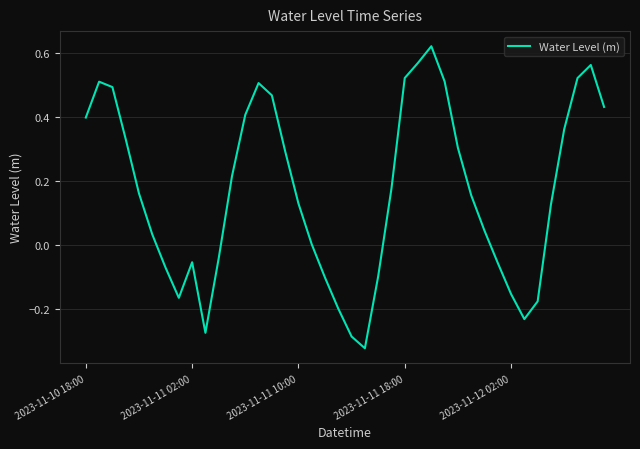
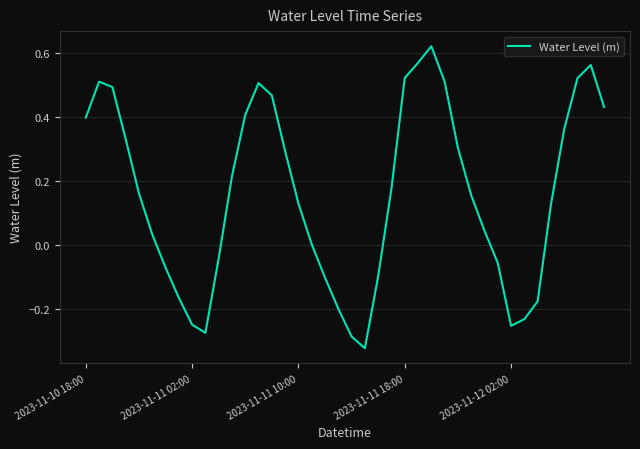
2023-11-11 02:00: -0.06 -> -0.25
2023-11-12 02:00: -0.15 -> -0.25
